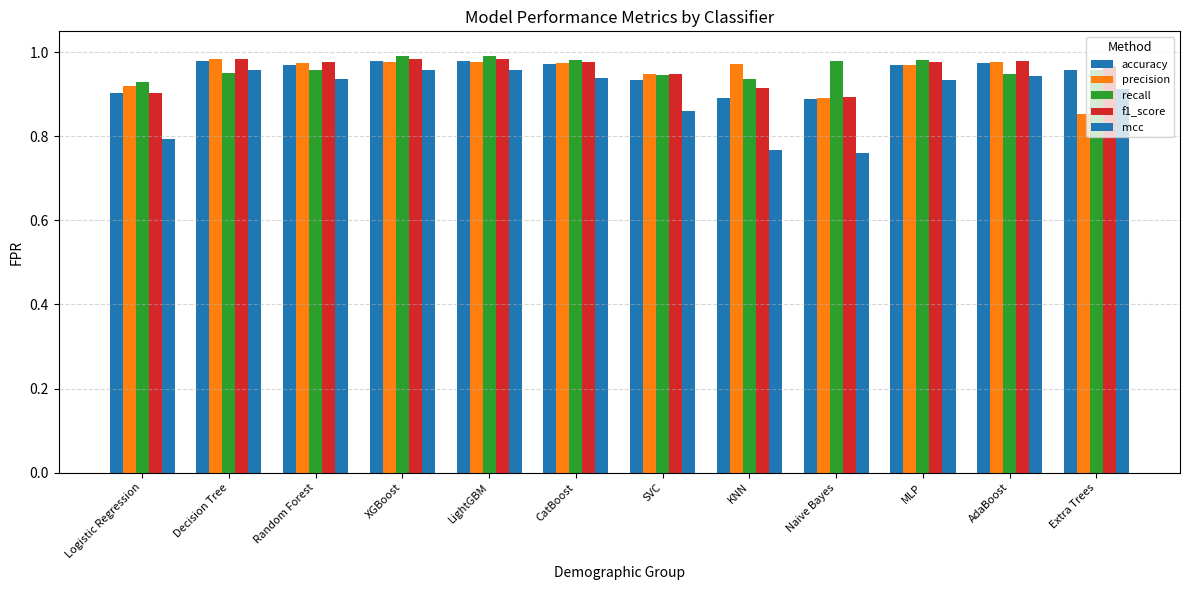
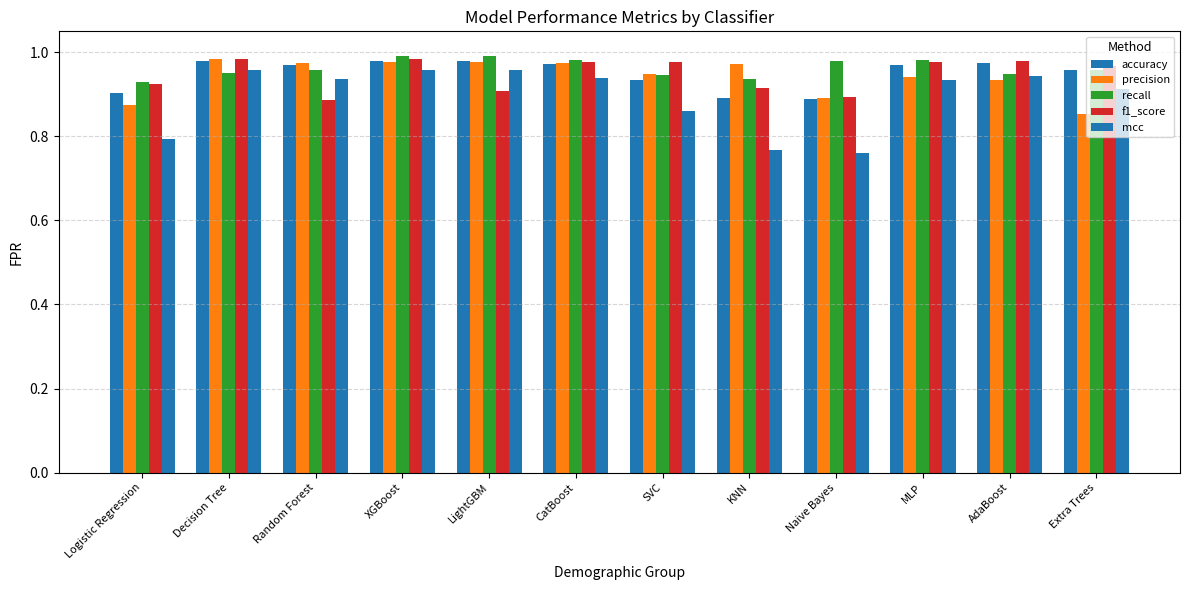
precision, Logistic Regression: 0.92 -> 0.87
f1_score, Logistic Regression: 0.90 -> 0.92
f1_score, Random Forest: 0.98 -> 0.89
f1_score, LightGBM: 0.98 -> 0.91
f1_score, SVC: 0.95 -> 0.98
precision, MLP: 0.97 -> 0.94
precision, AdaBoost: 0.98 -> 0.93
